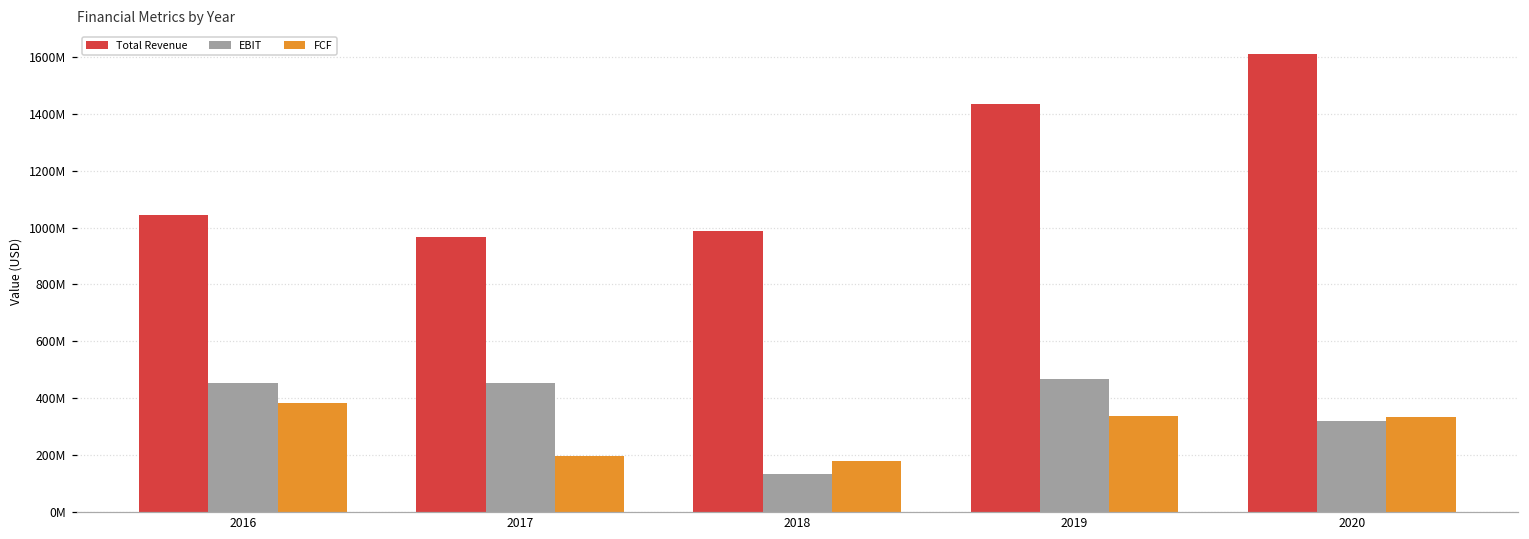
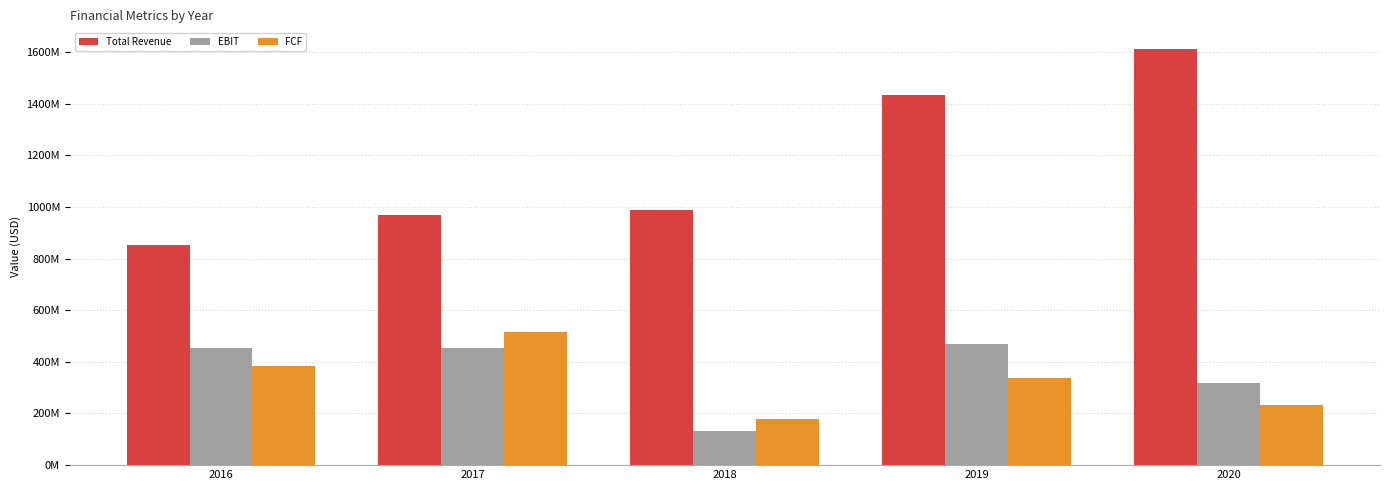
Total Revenue, 2016: 1050000000 -> 850000000
FCF, 2017: 190000000 -> 510000000
FCF, 2020: 330000000 -> 230000000
